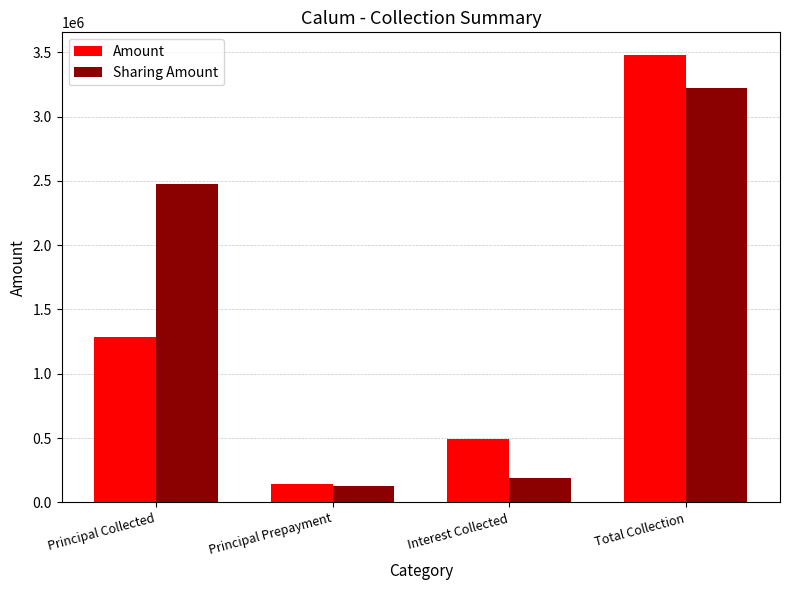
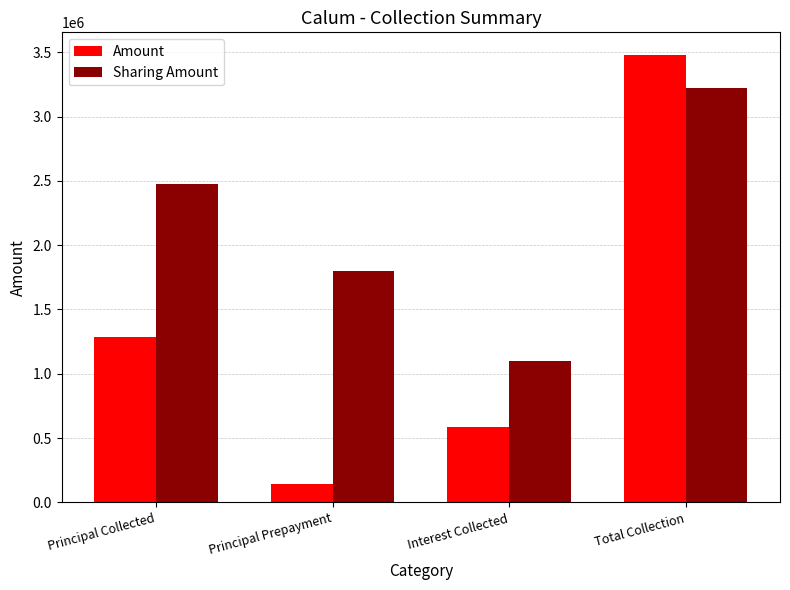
Sharing Amount, Principal Prepayment: 130000 -> 1800000
Amount, Interest Collected: 490000 -> 590000
Sharing Amount, Interest Collected: 190000 -> 1100000
